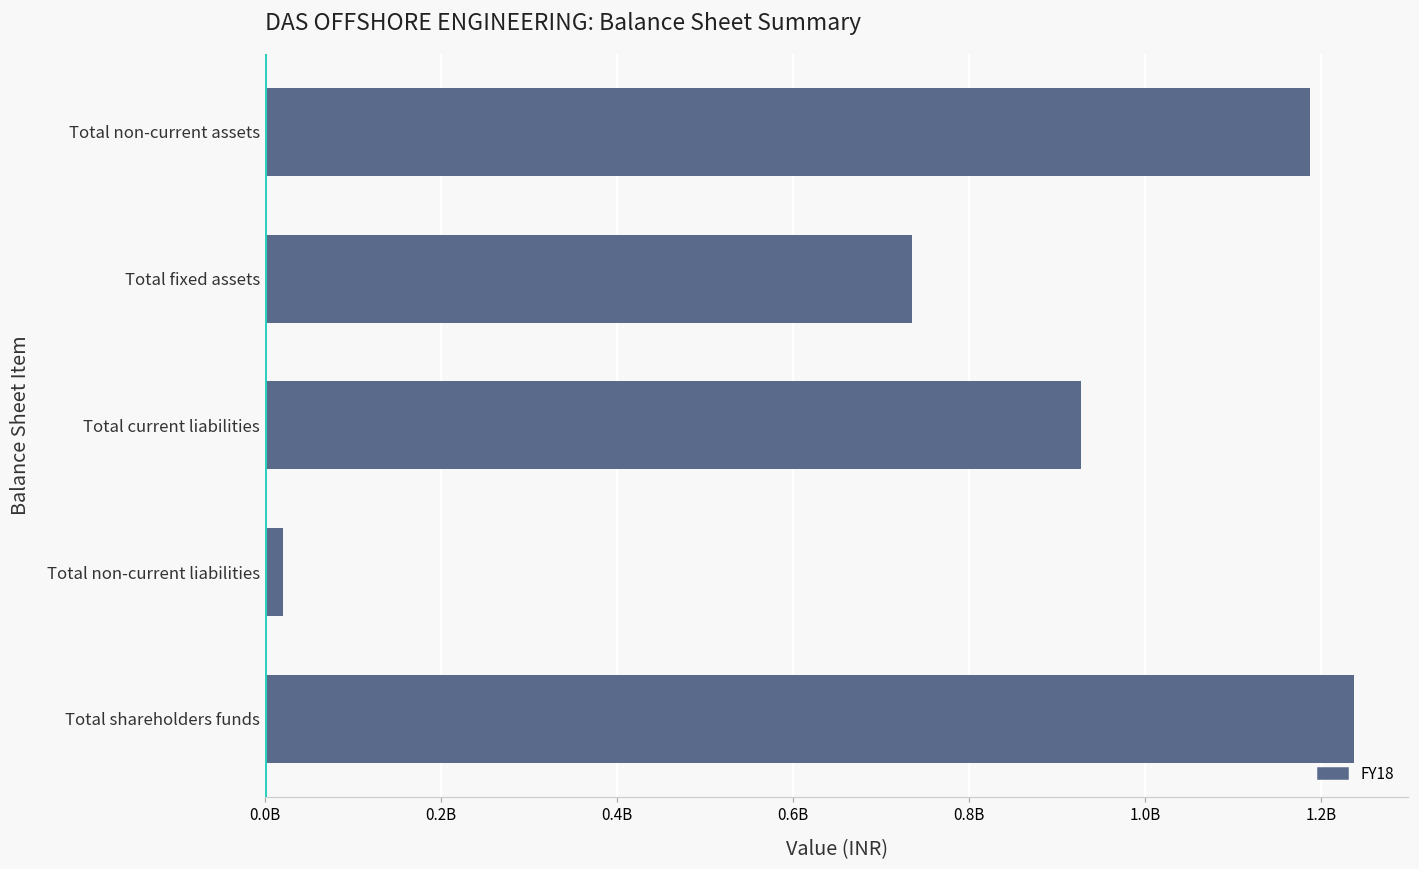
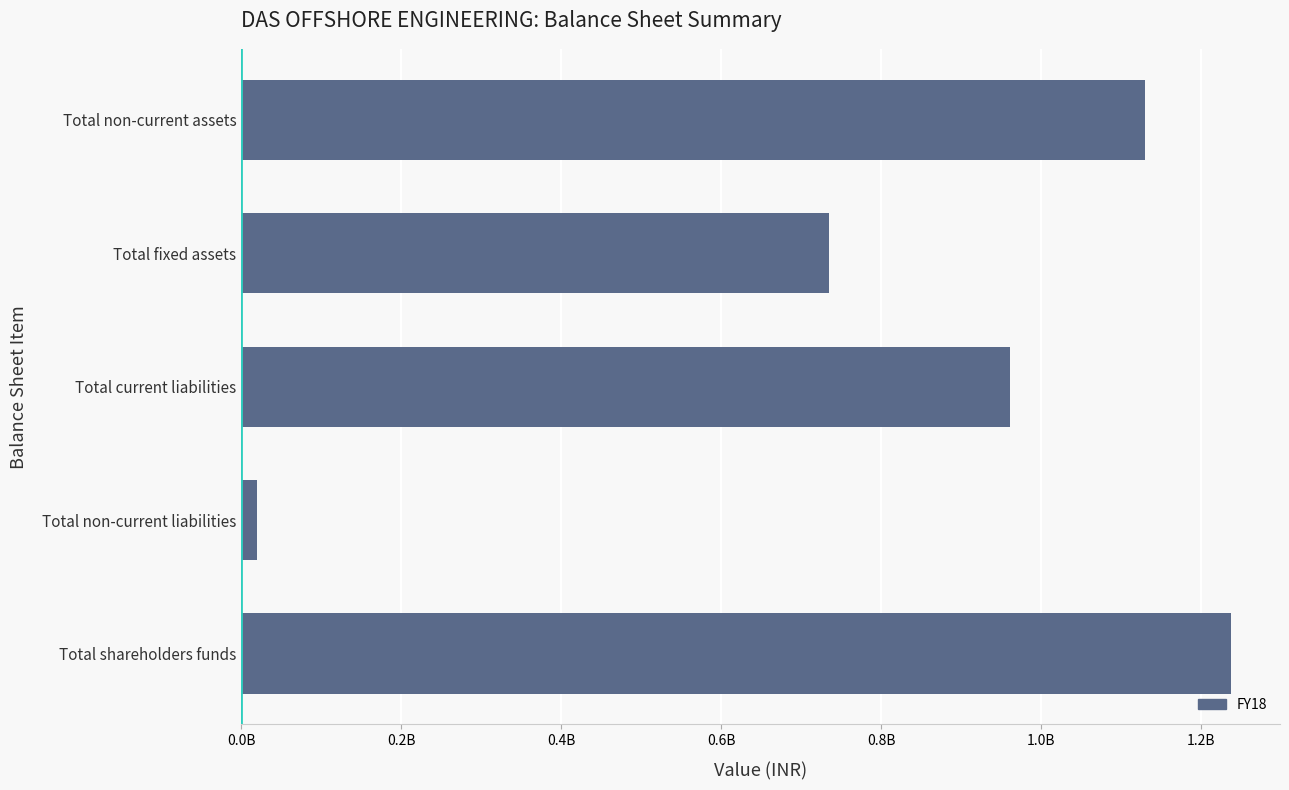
Total non-current assets: 1190000000 -> 1130000000
Total current liabilities: 930000000 -> 960000000
